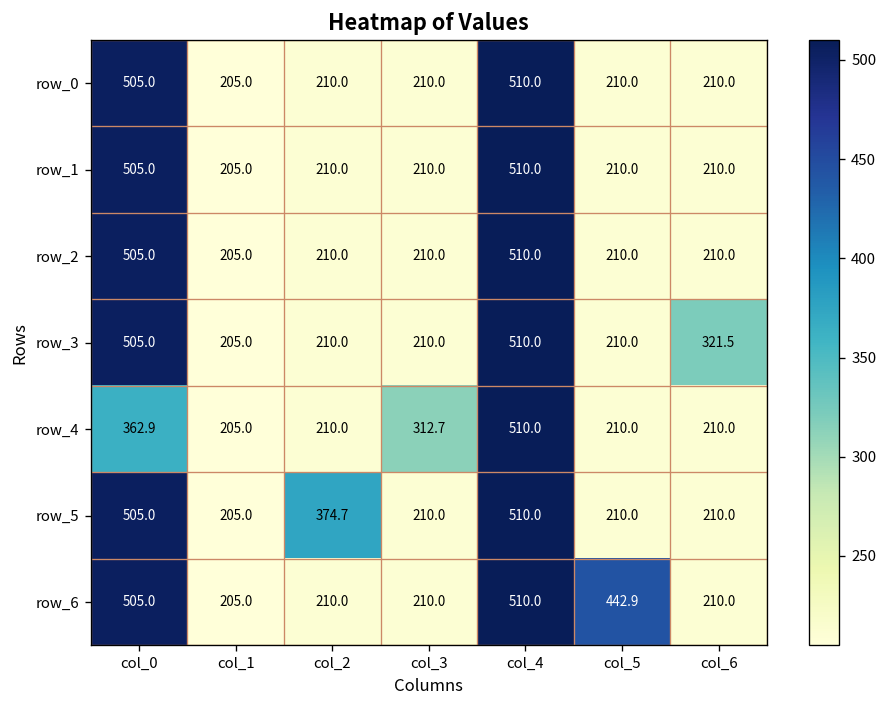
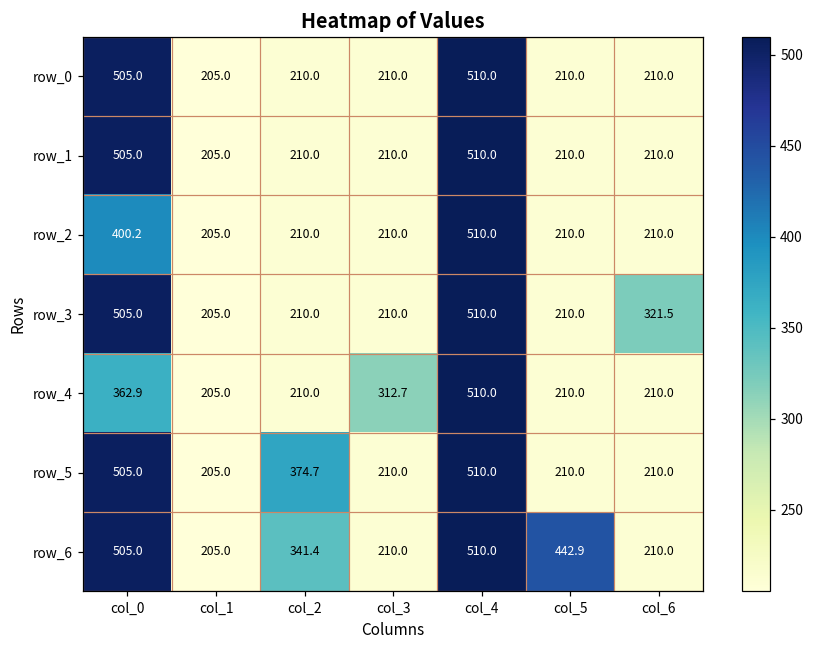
row_2, col_0: 505.0 -> 400.2
row_6, col_2: 210.0 -> 341.4
